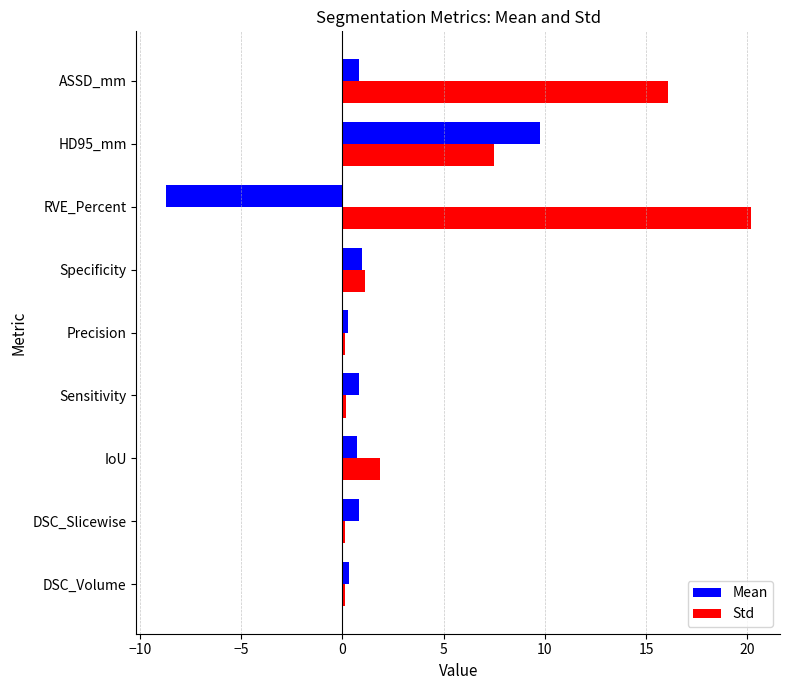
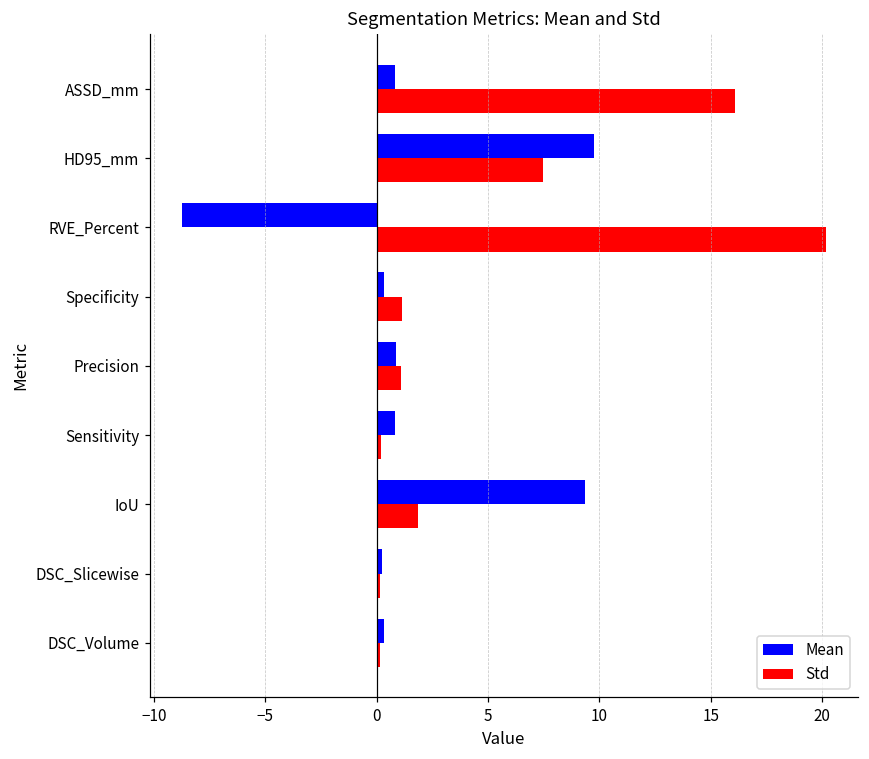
Mean, Specificity: 1.0 -> 0.4
Mean, Precision: 0.3 -> 0.9
Std, Precision: 0.1 -> 1.1
Mean, IoU: 0.7 -> 9.3
Mean, DSC_Slicewise: 0.8 -> 0.2
